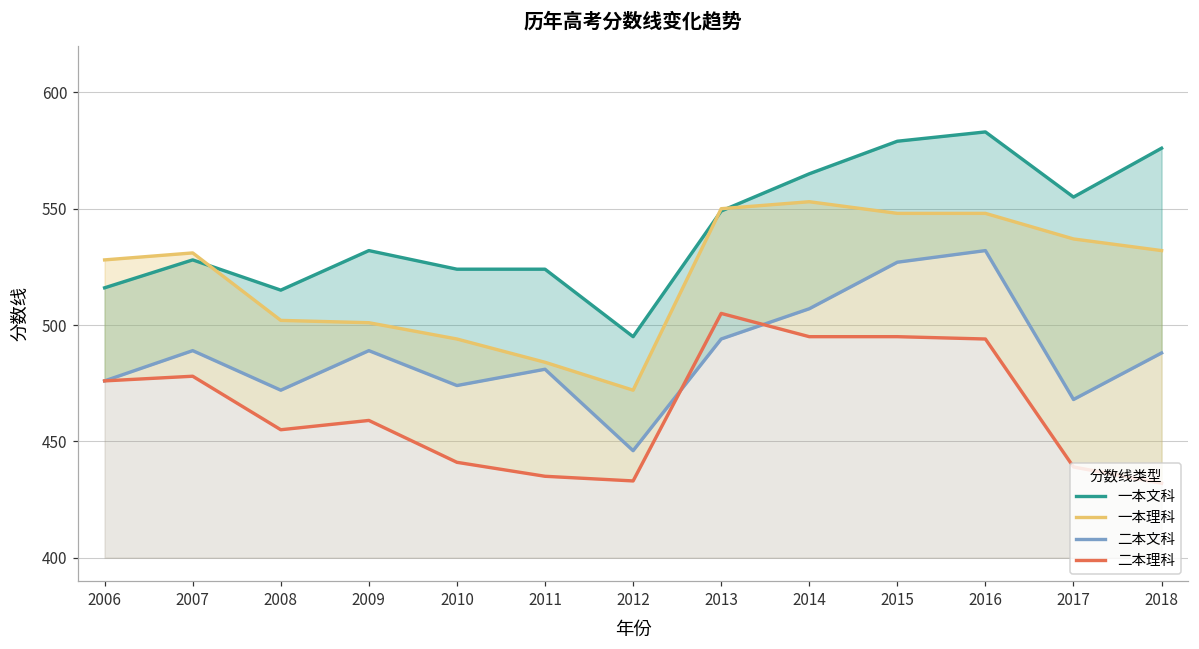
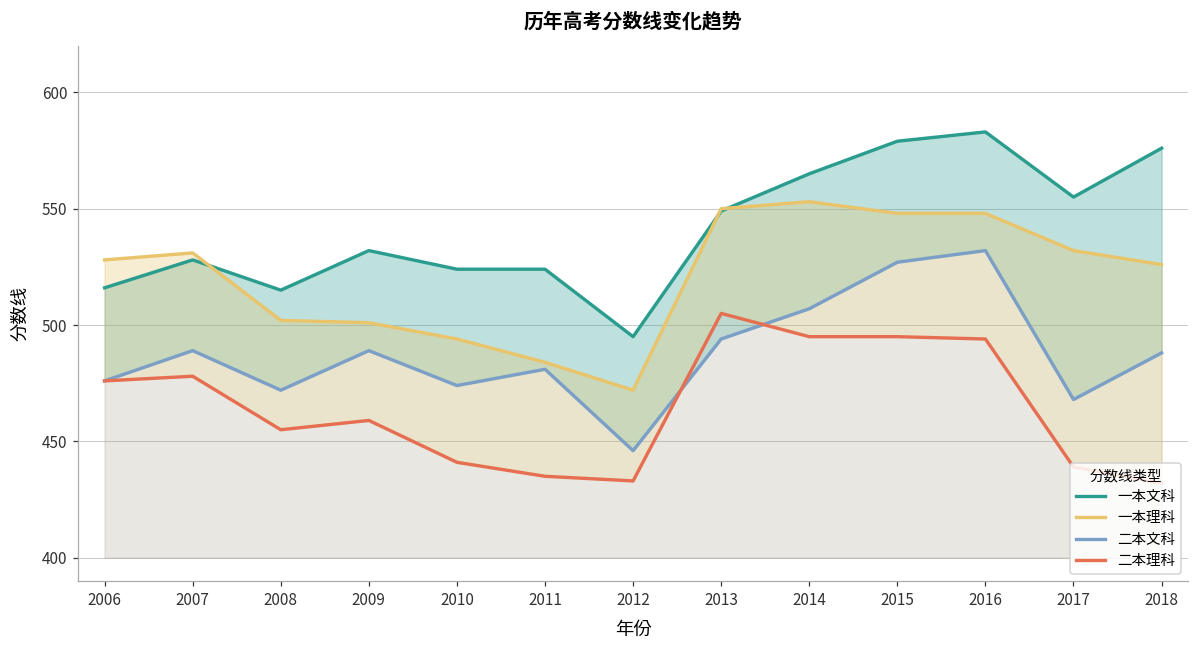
一本理科, 2017: 537 -> 532
一本理科, 2018: 532 -> 526
